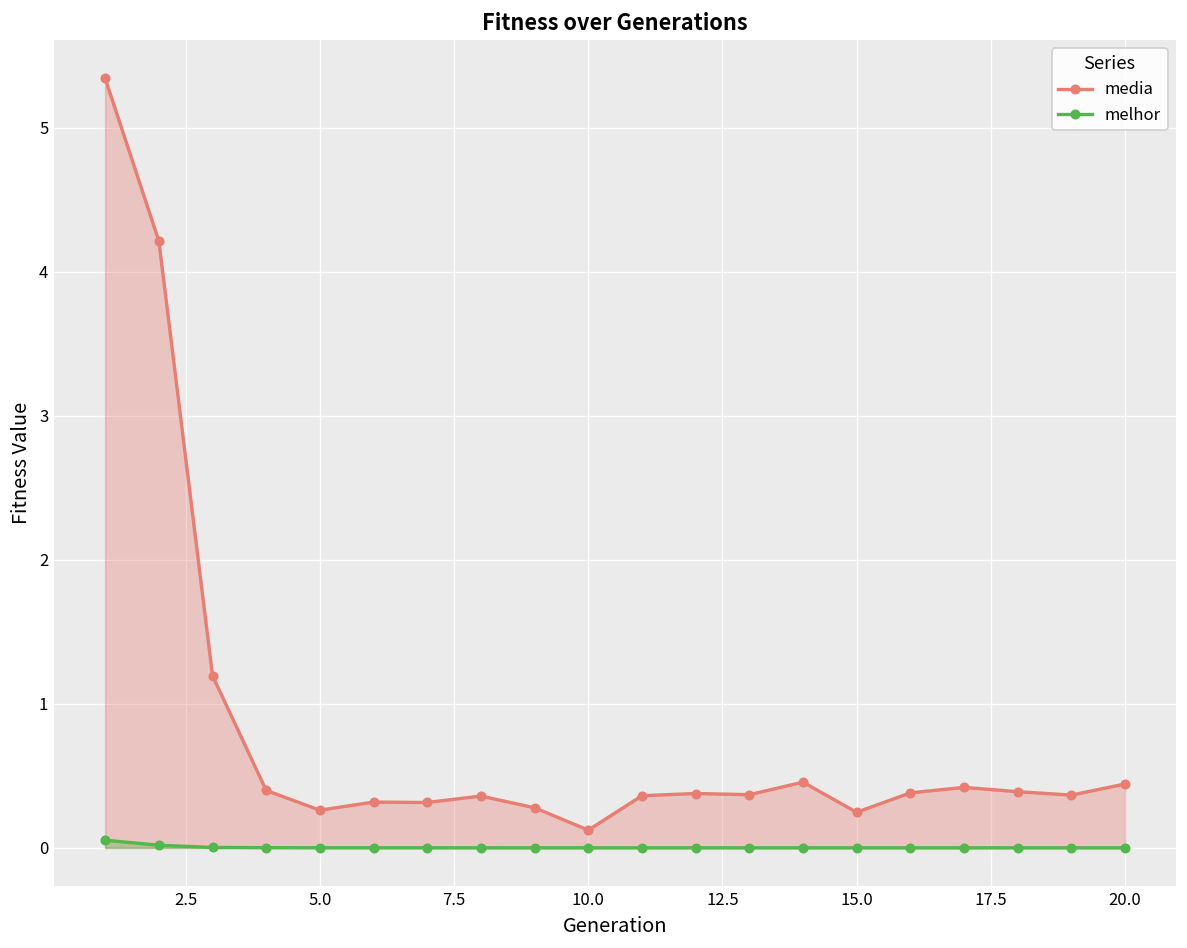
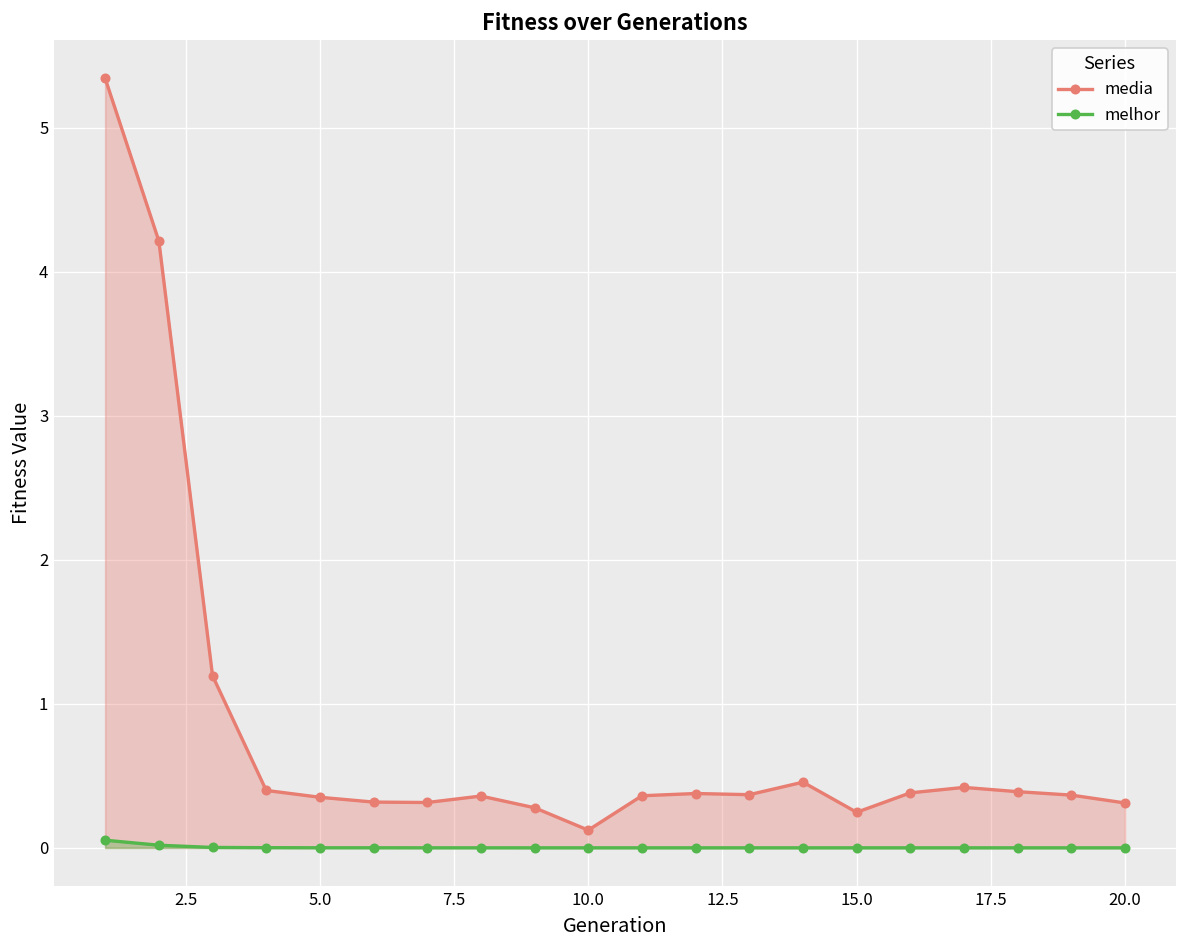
media, 5.0: 0.26 -> 0.35
media, 20.0: 0.44 -> 0.31
